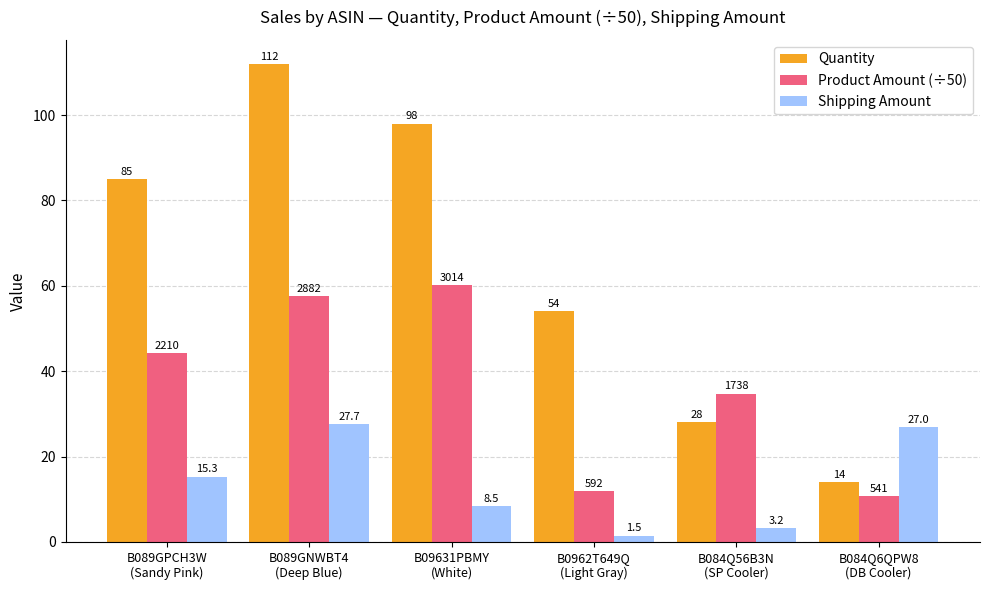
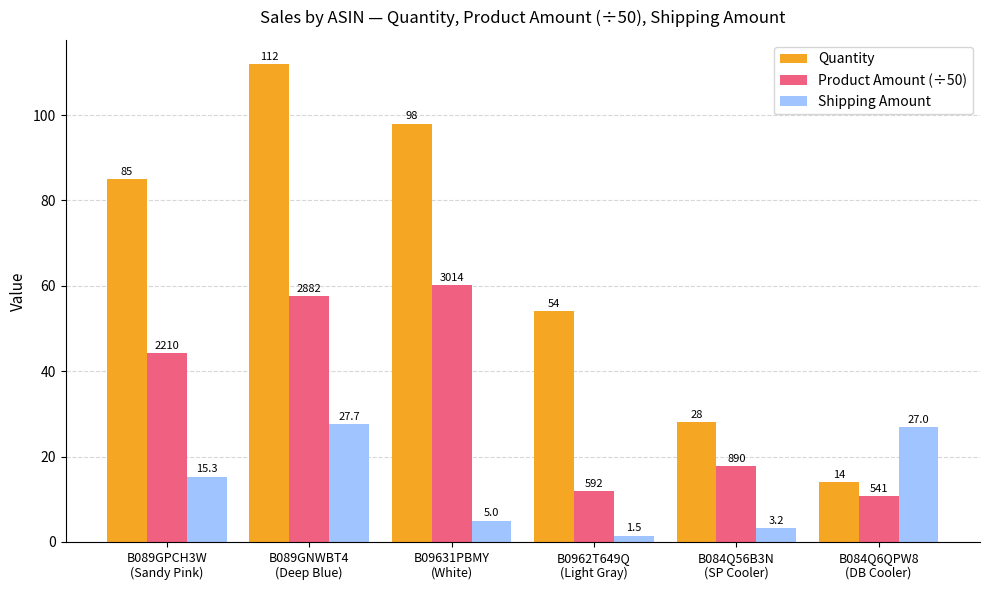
Shipping Amount, B09631PBMY (White): 8.5 -> 5.0
Product Amount (÷50), B084Q56B3N (SP Cooler): 1738 -> 890
